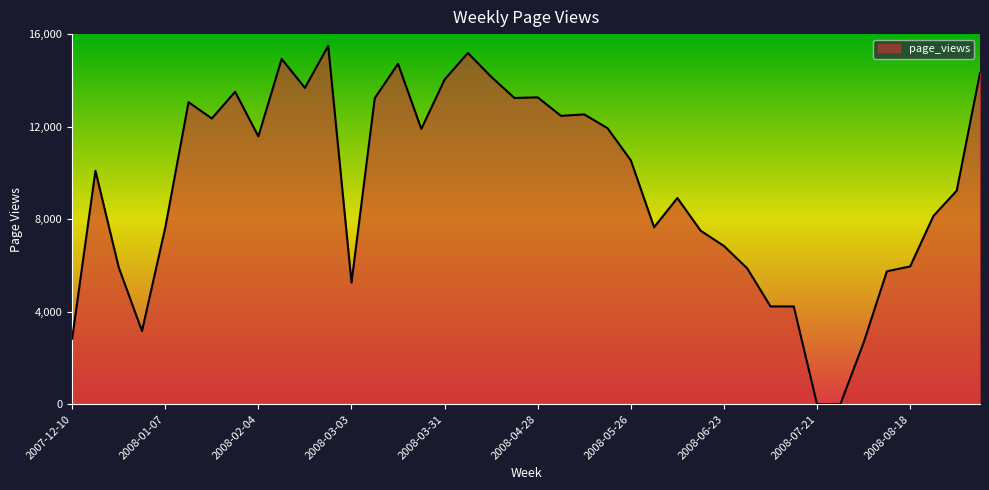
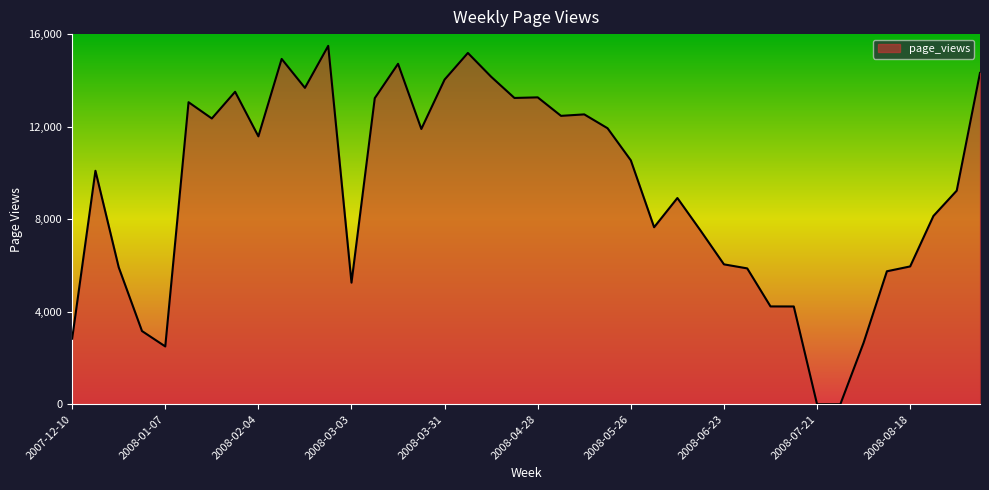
2008-01-07: 7,600 -> 2,500
2008-06-23: 6,800 -> 6,000
